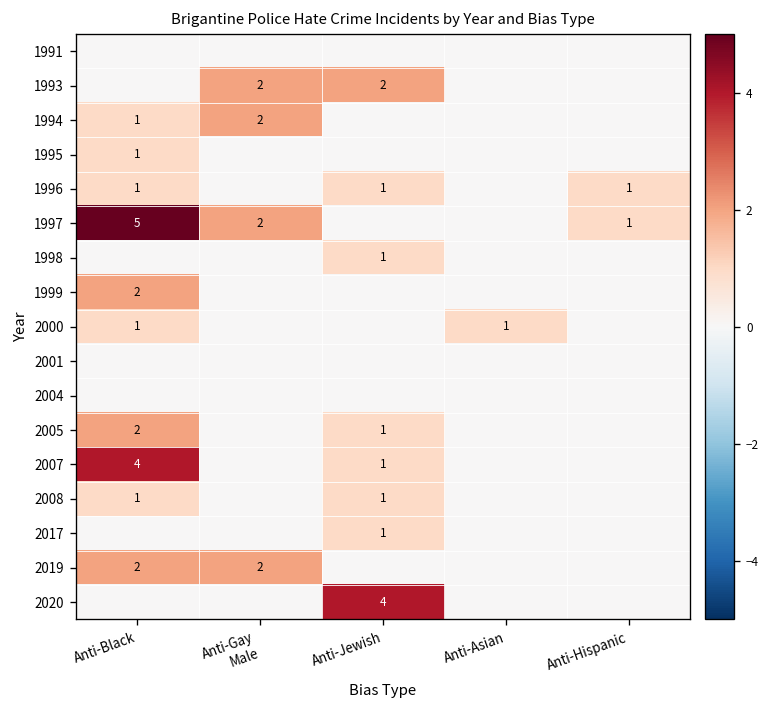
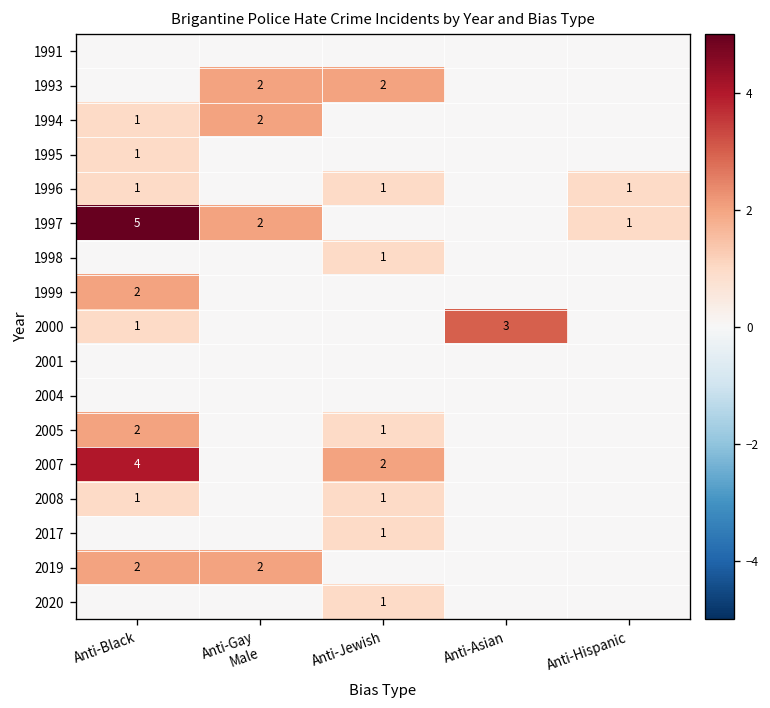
2000, Anti-Asian: 1 -> 3
2007, Anti-Jewish: 1 -> 2
2020, Anti-Jewish: 4 -> 1
